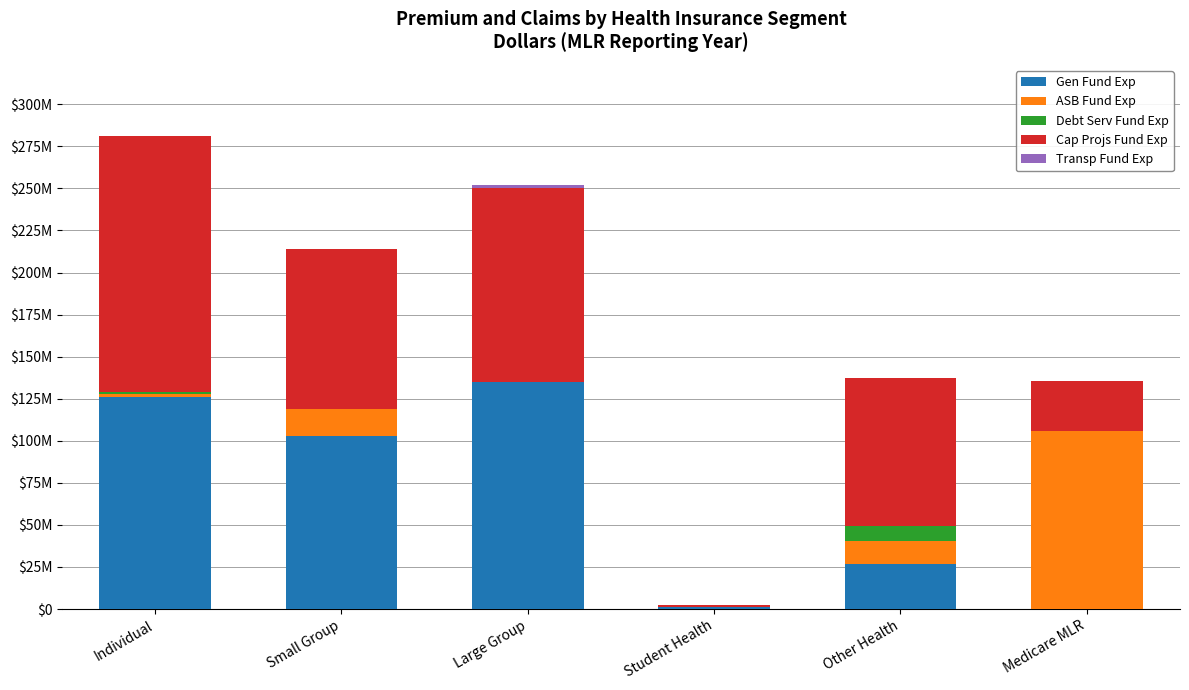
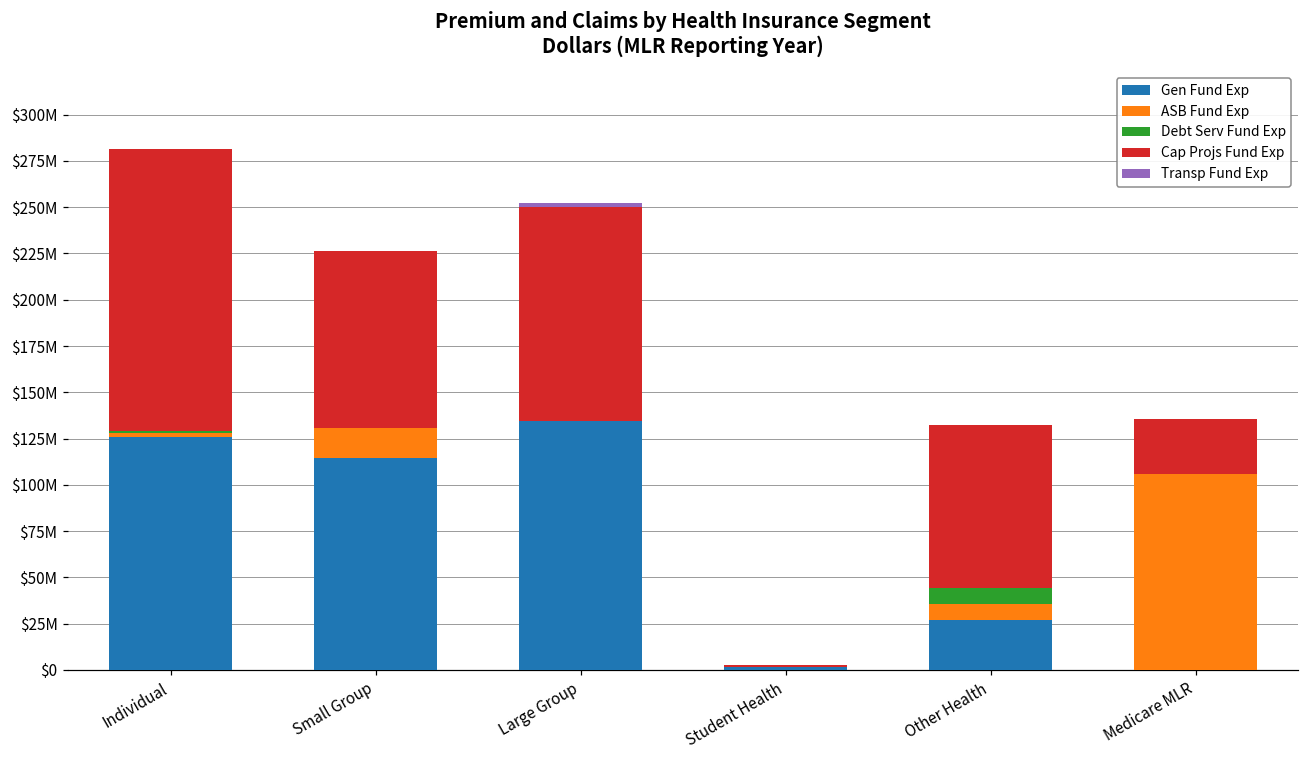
Gen Fund Exp, Small Group: $103000000 -> $115000000
ASB Fund Exp, Other Health: $14000000 -> $9000000
